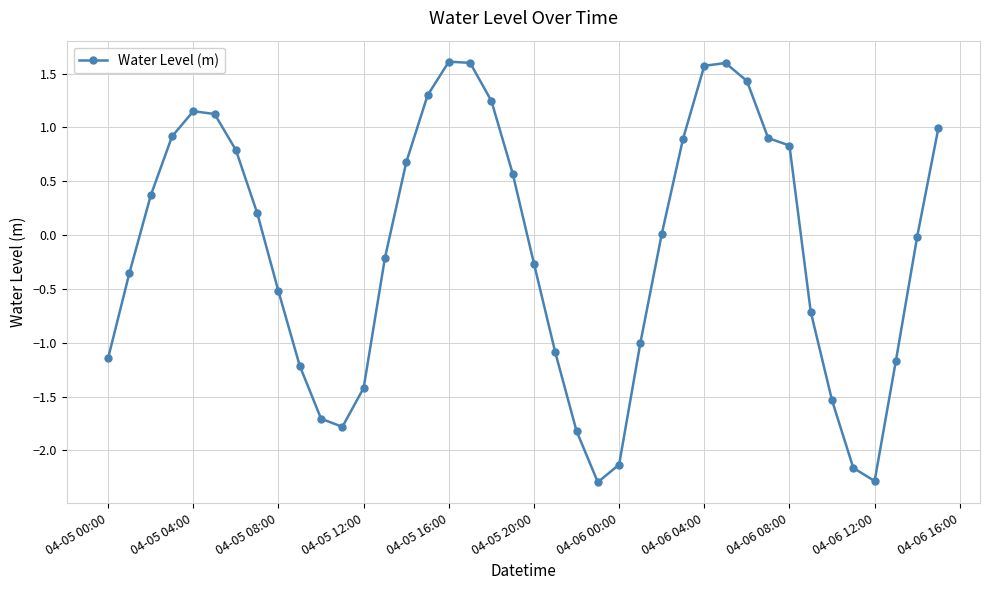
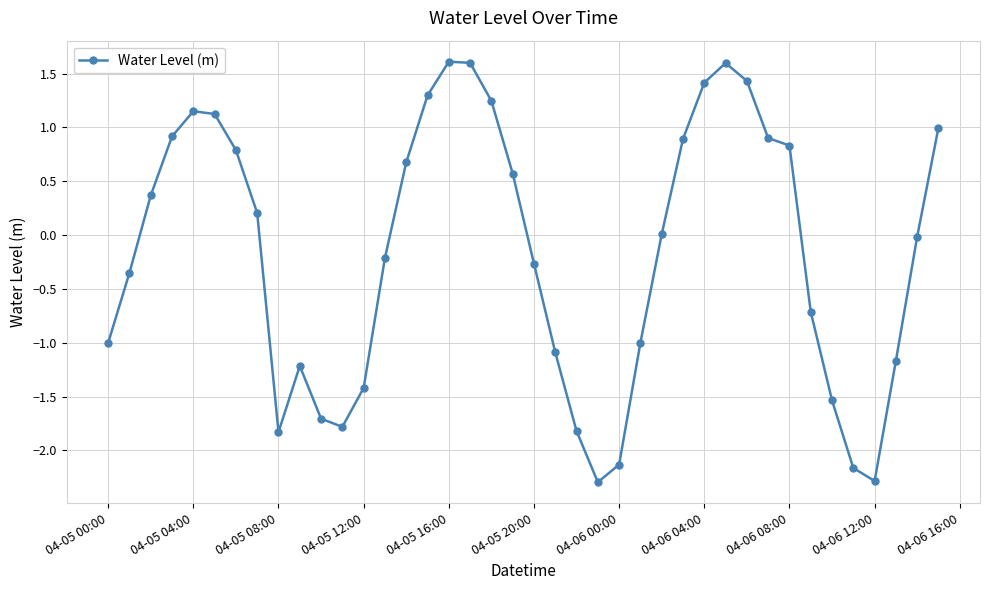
04-05 00:00: -1.14 -> -1.00
04-05 08:00: -0.52 -> -1.83
04-06 04:00: 1.57 -> 1.42
